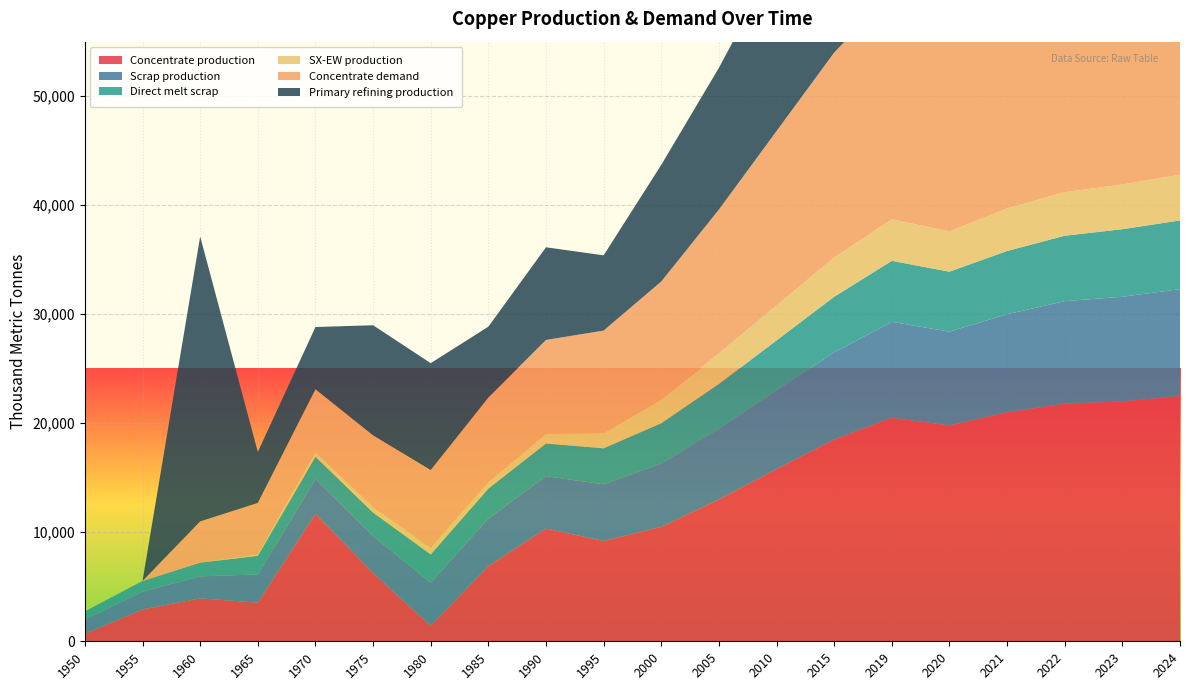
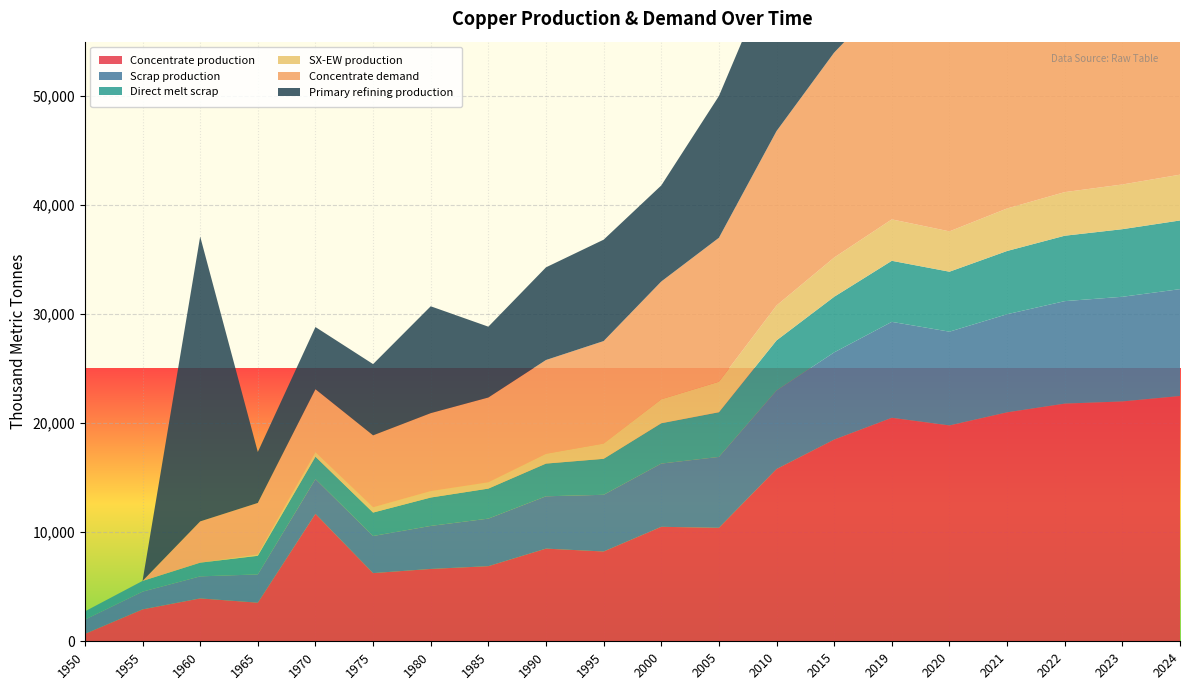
Primary refining production, 1975: 10,100 -> 6,500
Concentrate production, 1980: 1,400 -> 6,600
Concentrate production, 1990: 10,300 -> 8,500
Concentrate production, 1995: 9,200 -> 8,200
Primary refining production, 1995: 6,900 -> 9,300
Primary refining production, 2000: 10,700 -> 8,800
Concentrate production, 2005: 13,000 -> 10,400
